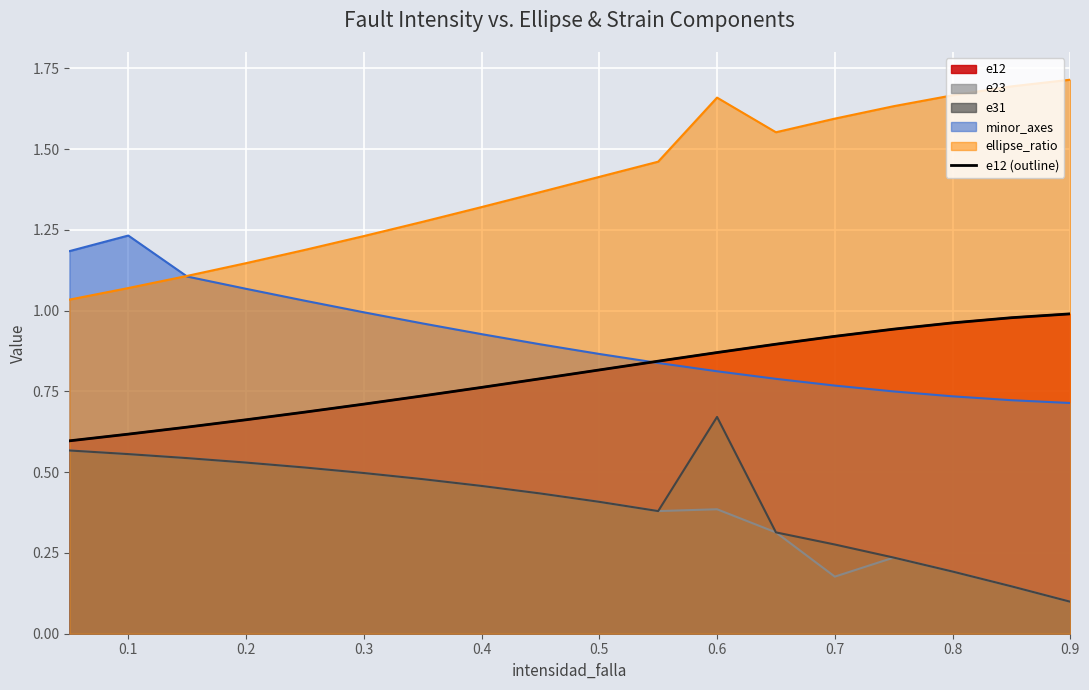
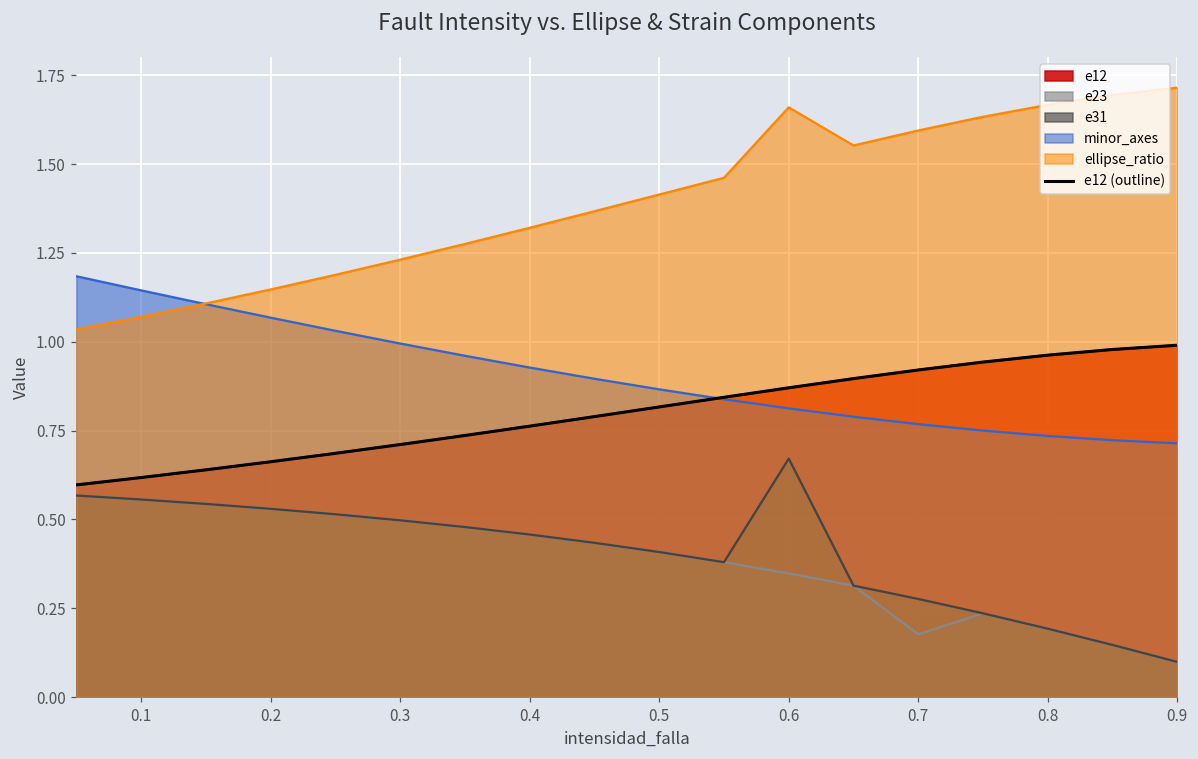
minor_axes, 0.1: 1.23 -> 1.14
e23, 0.6: 0.39 -> 0.35
